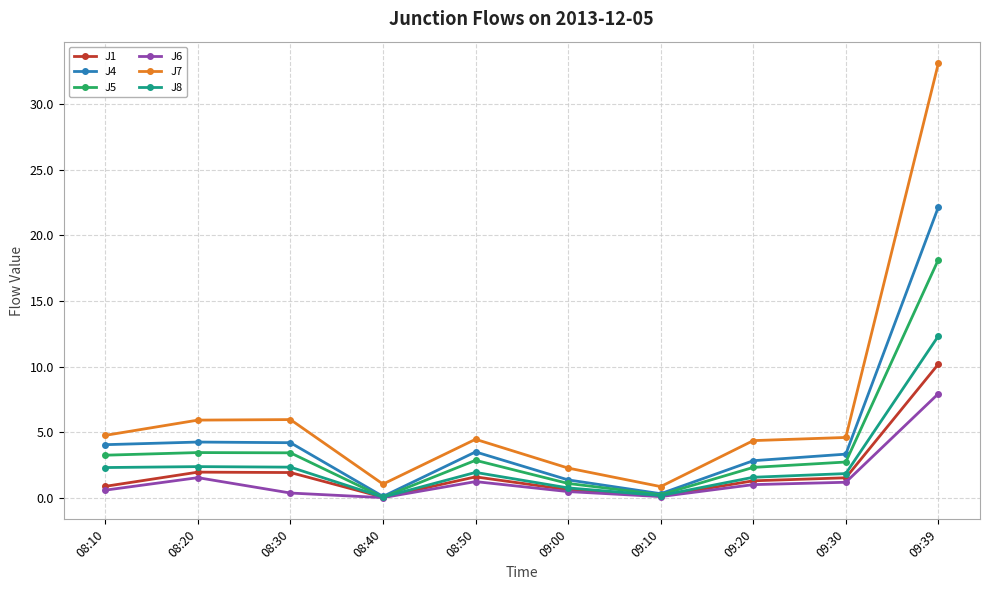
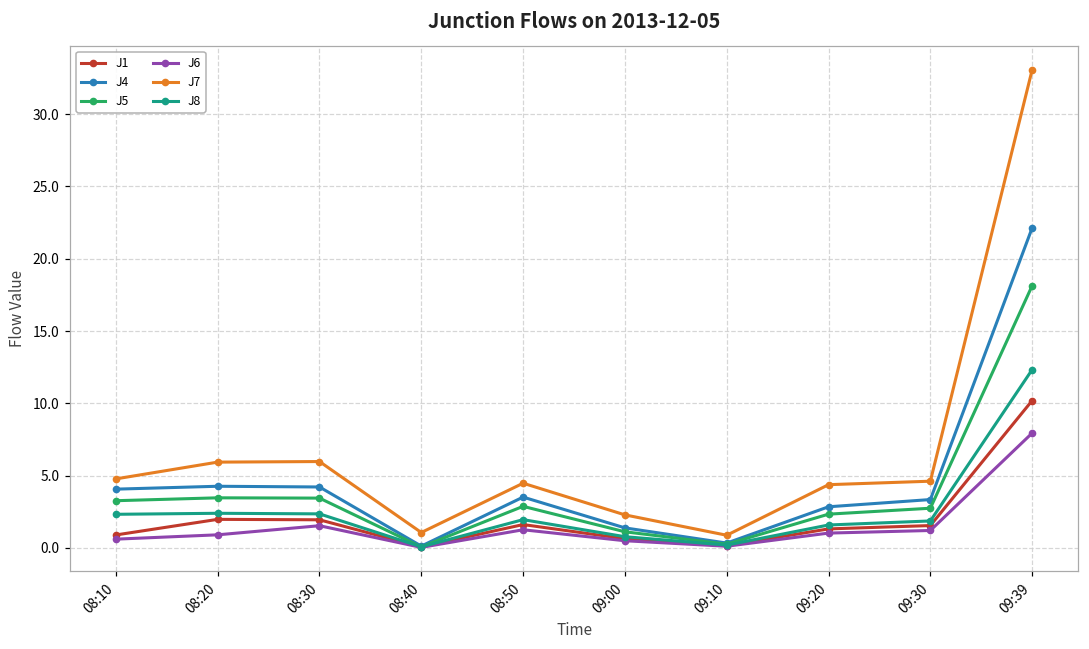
J6, 08:20: 1.6 -> 0.9
J6, 08:30: 0.4 -> 1.5
